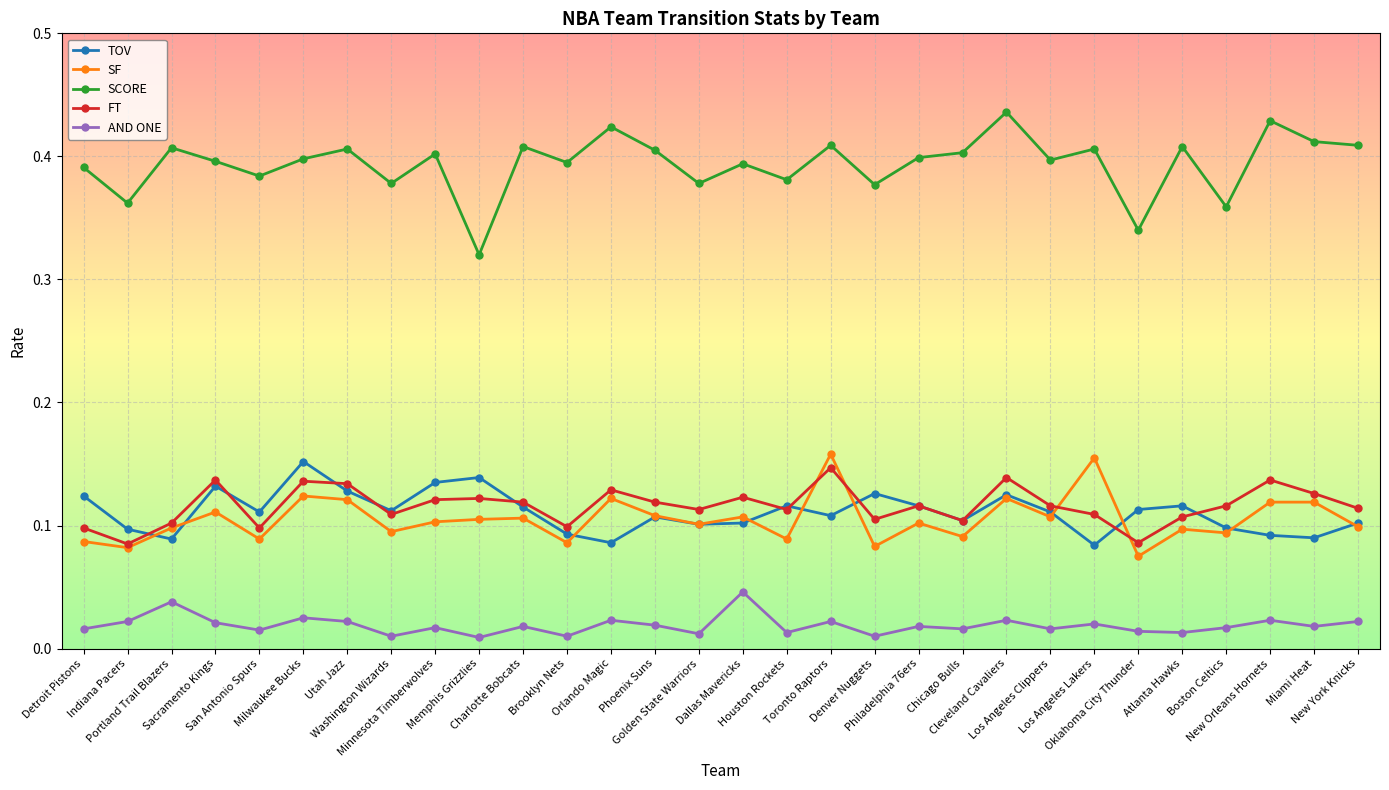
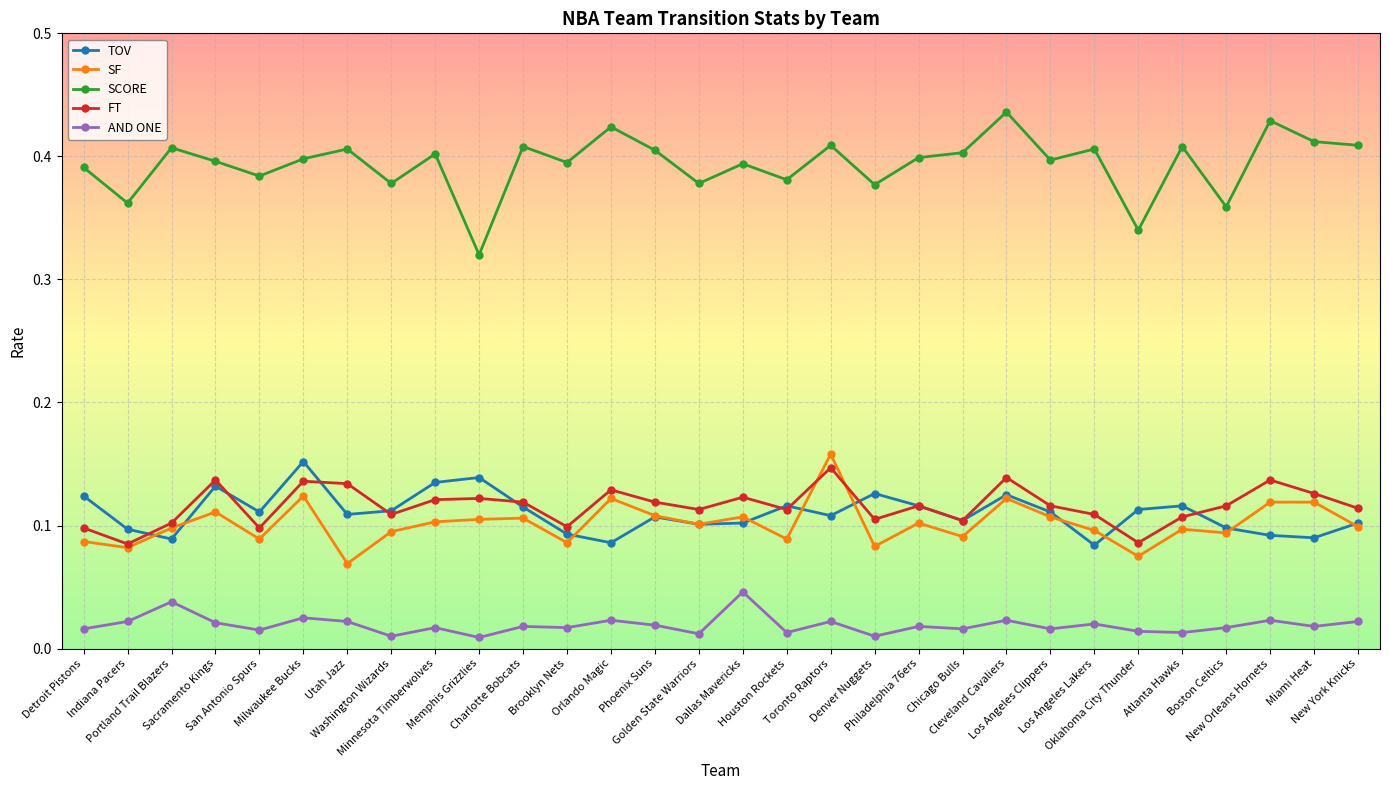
TOV, Utah Jazz: 0.128 -> 0.109
SF, Utah Jazz: 0.121 -> 0.069
AND ONE, Brooklyn Nets: 0.010 -> 0.017
SF, Los Angeles Lakers: 0.155 -> 0.096
